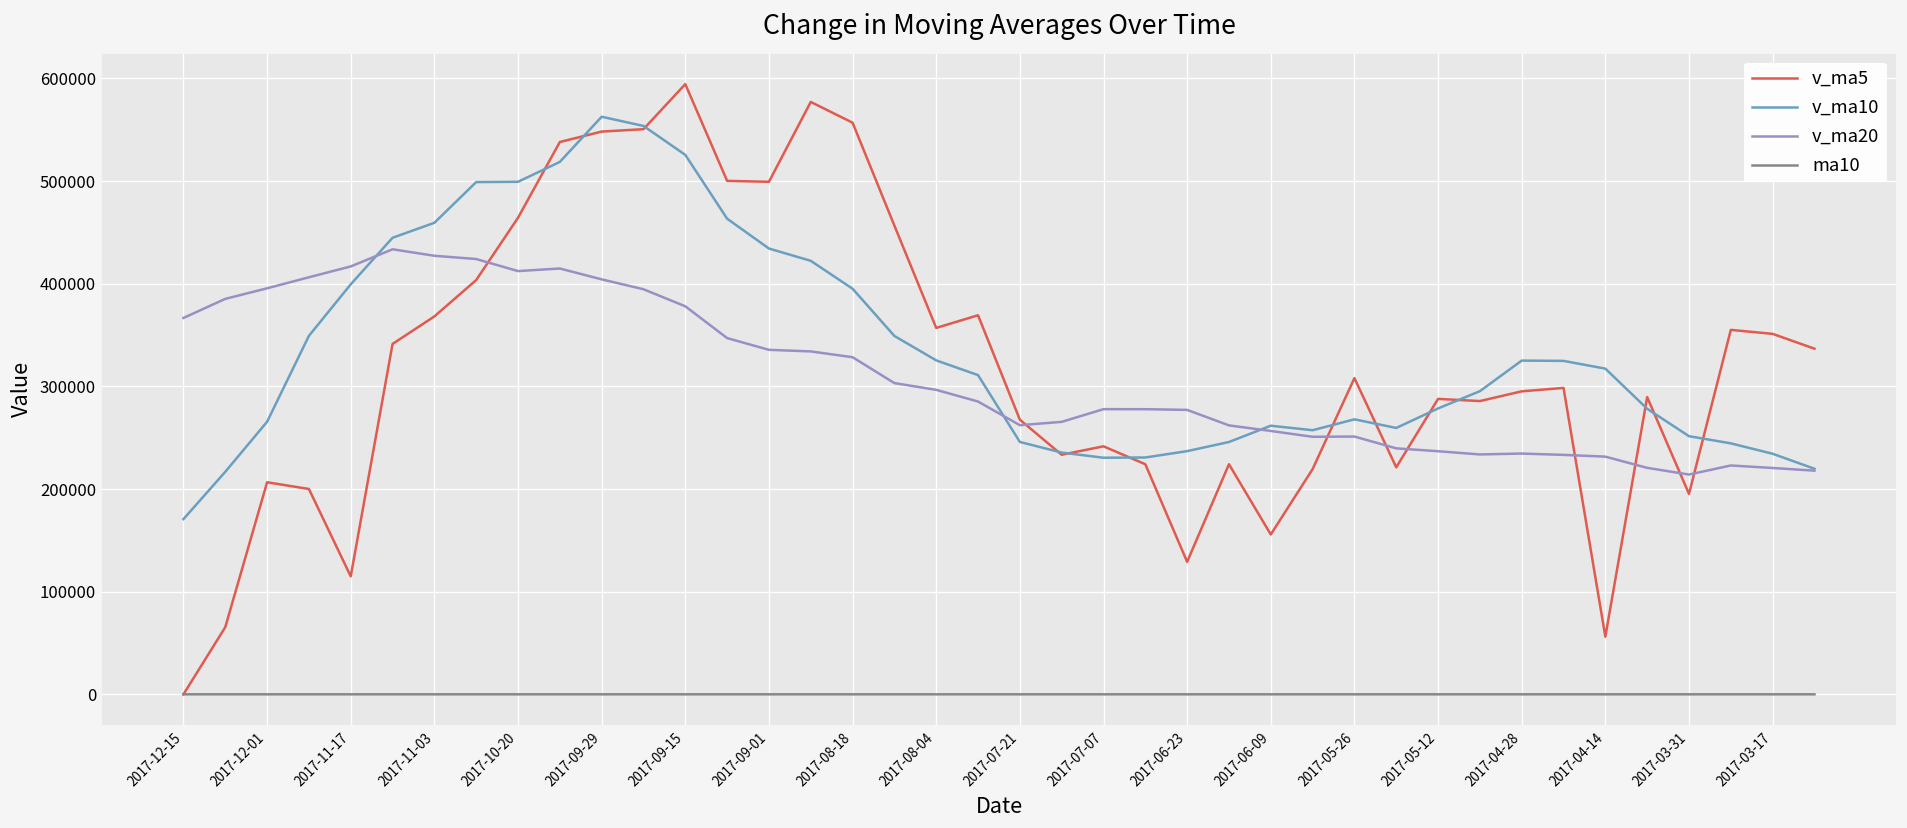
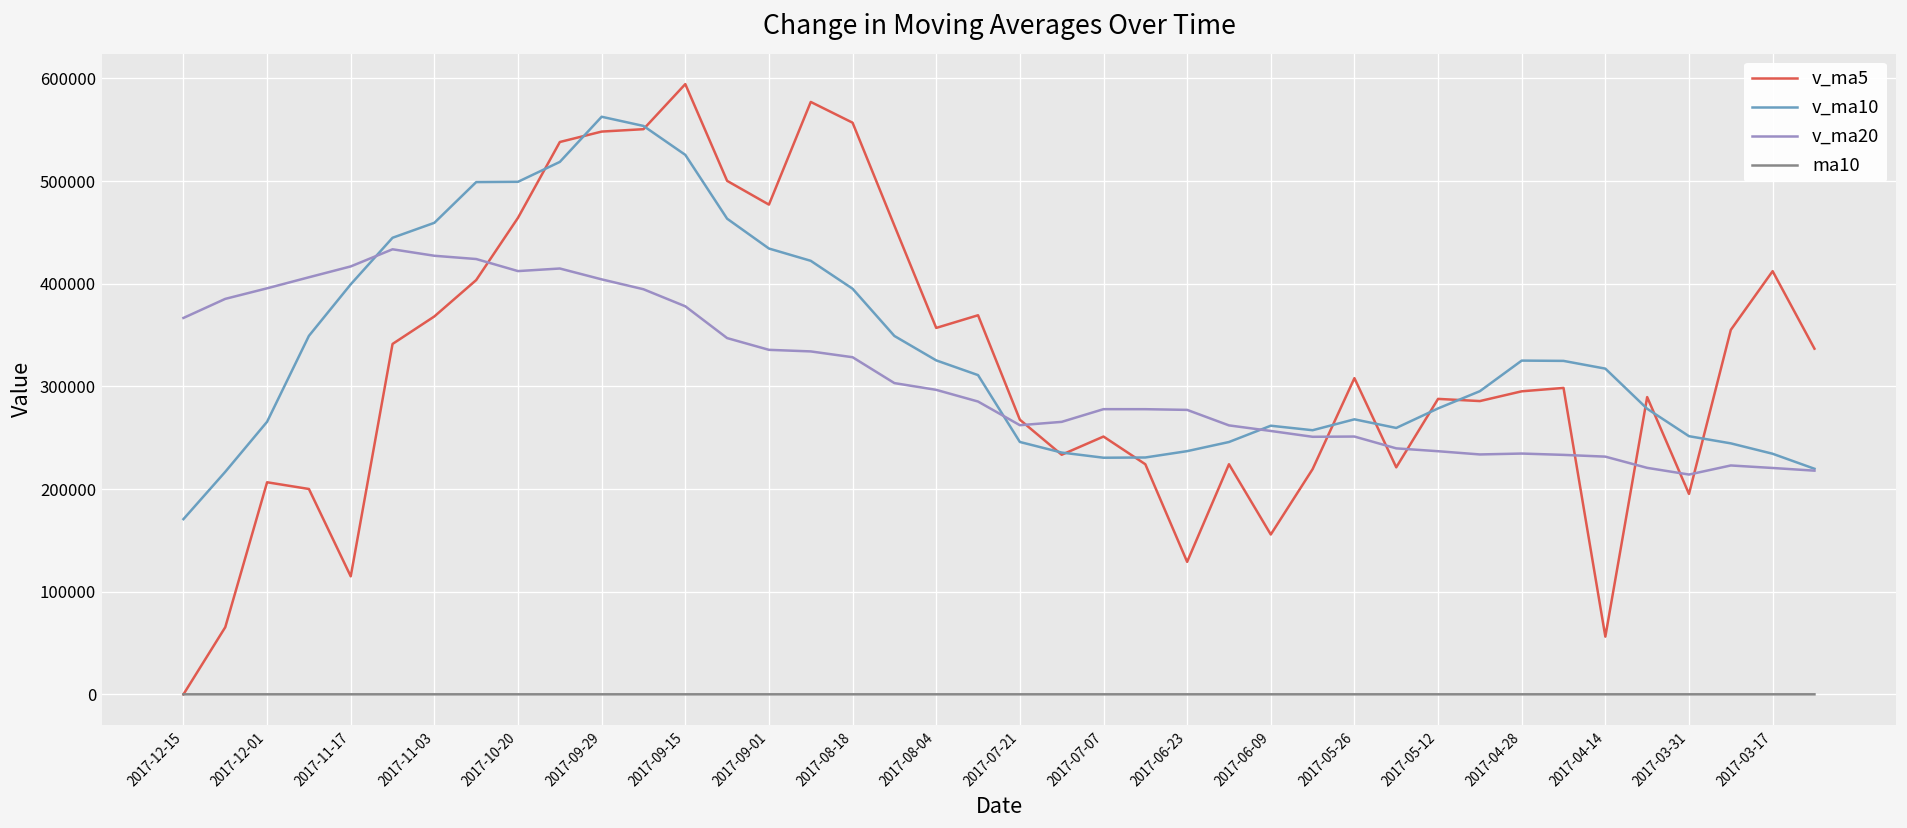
v_ma5, 2017-09-01: 500000 -> 480000
v_ma5, 2017-07-07: 240000 -> 250000
v_ma5, 2017-03-17: 350000 -> 410000
